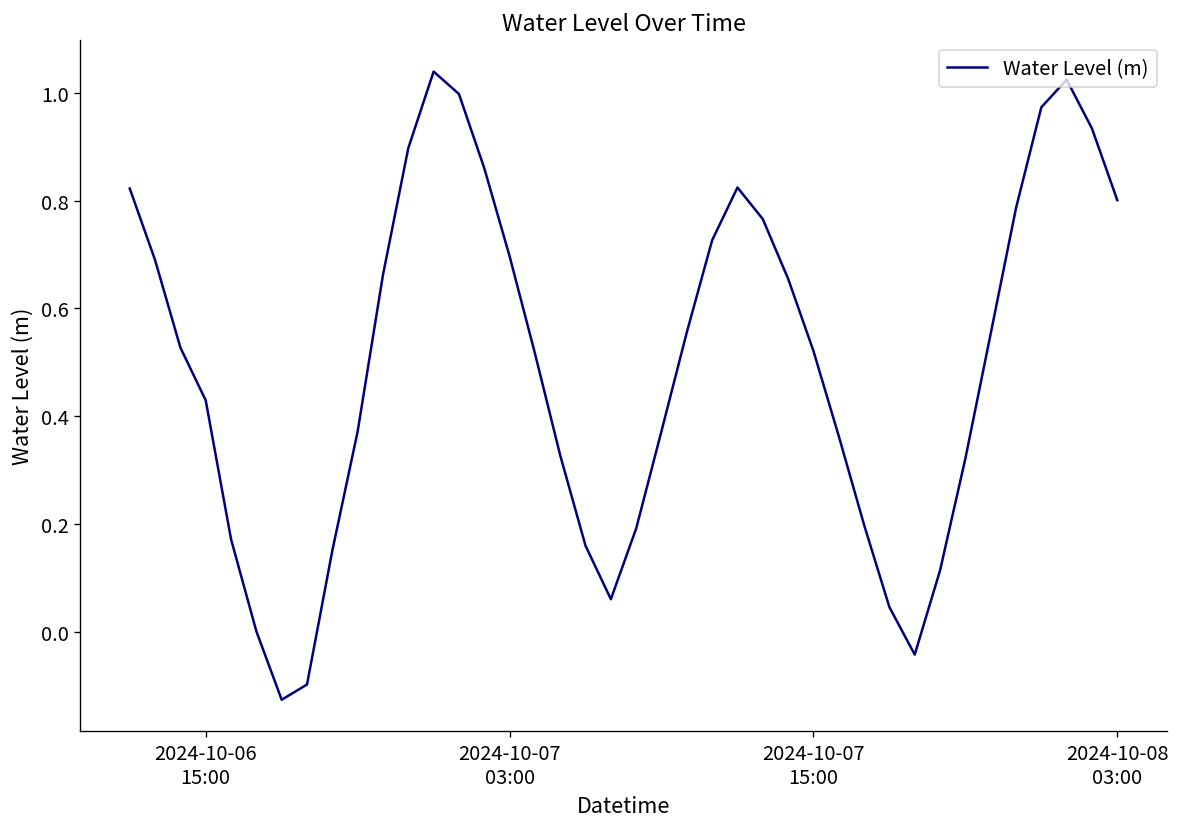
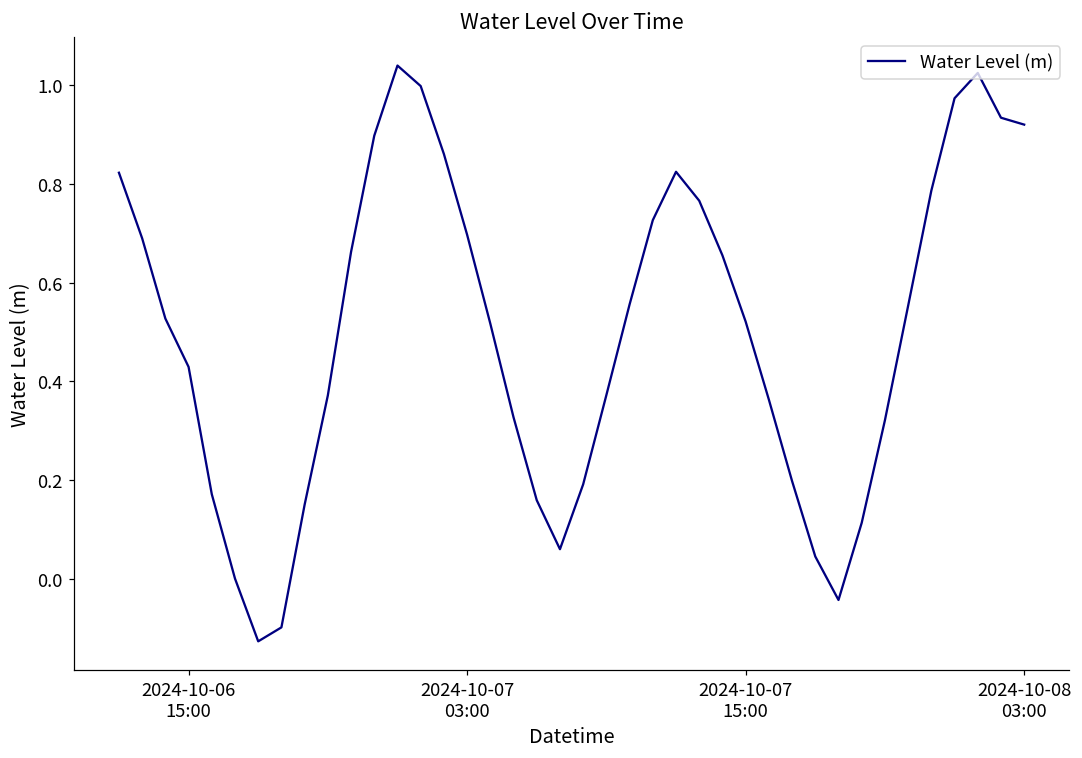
2024-10-08 03:00: 0.80 -> 0.92
